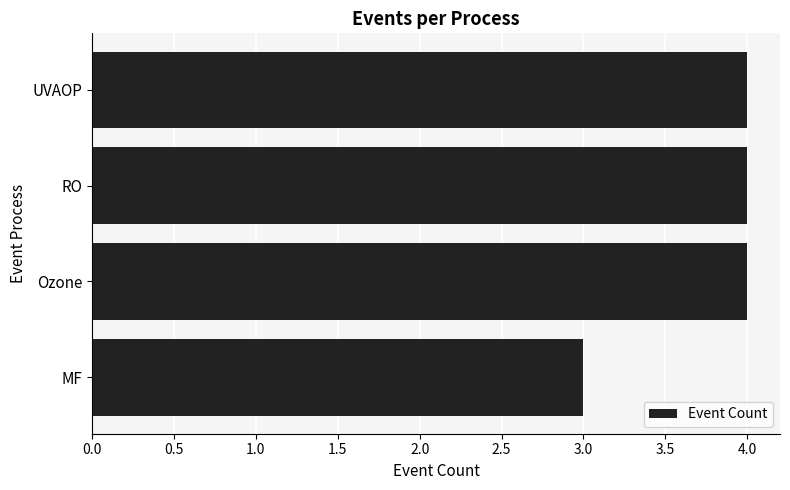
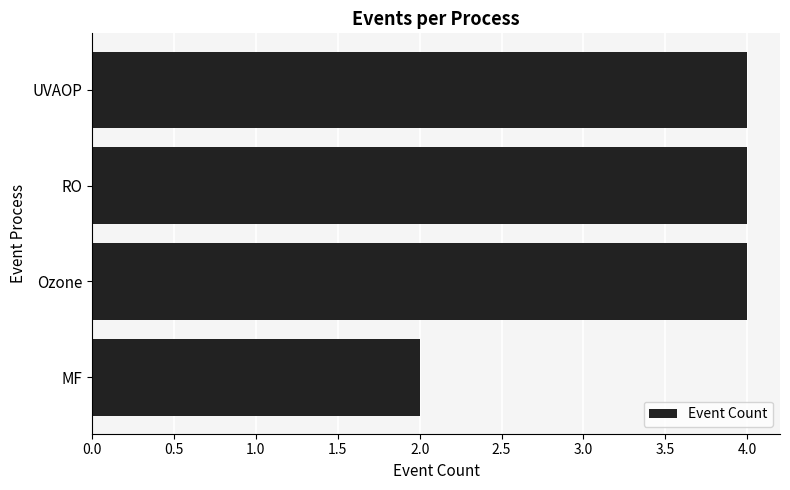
MF: 3 -> 2
